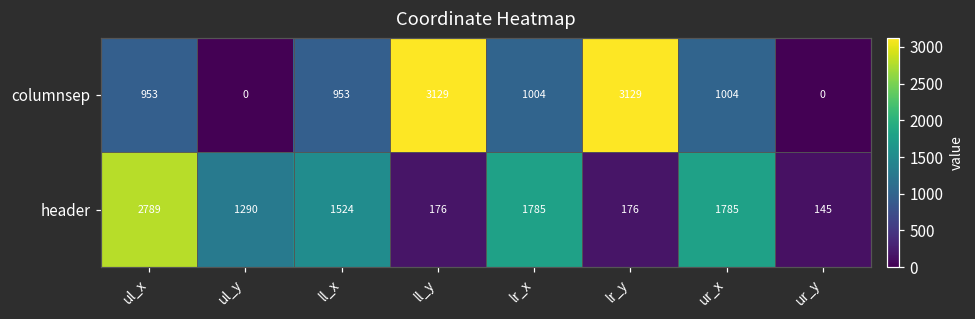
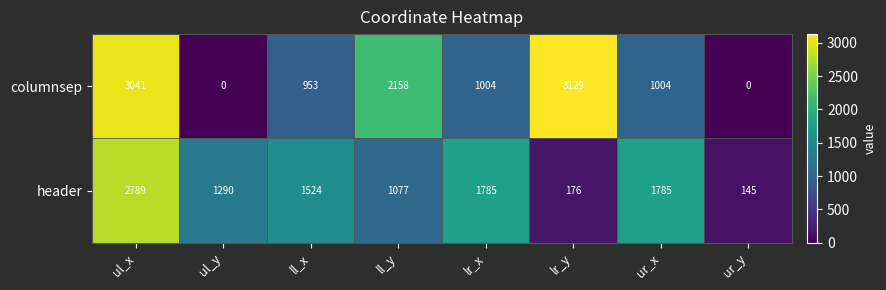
columnsep, ul_x: 953 -> 3041
columnsep, ll_y: 3129 -> 2158
header, ll_y: 176 -> 1077
